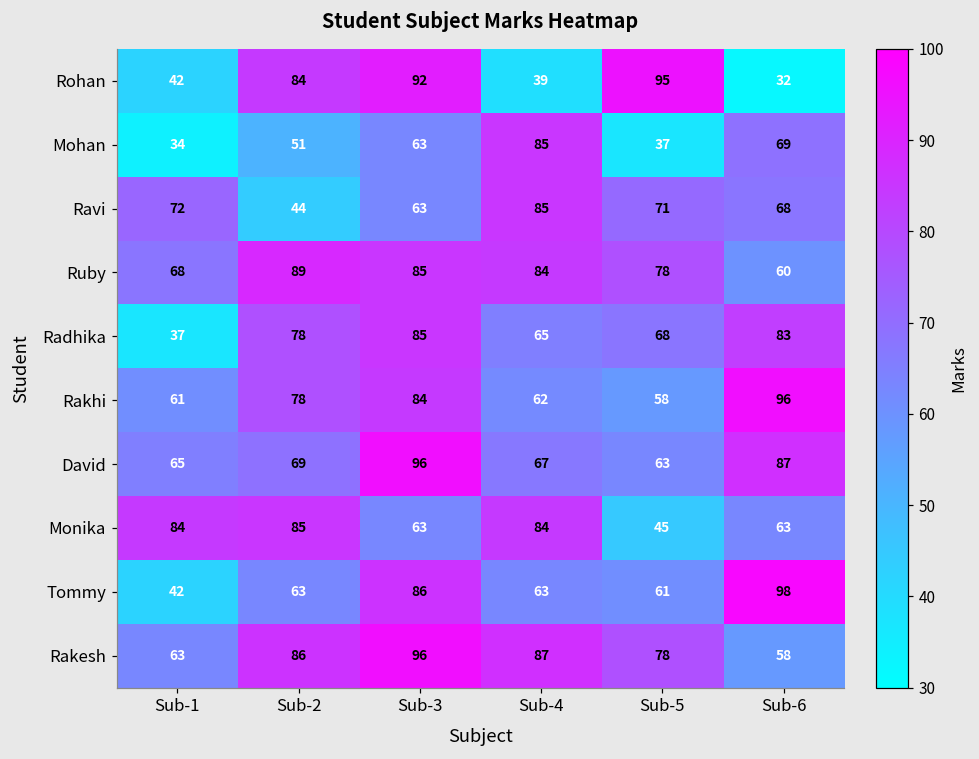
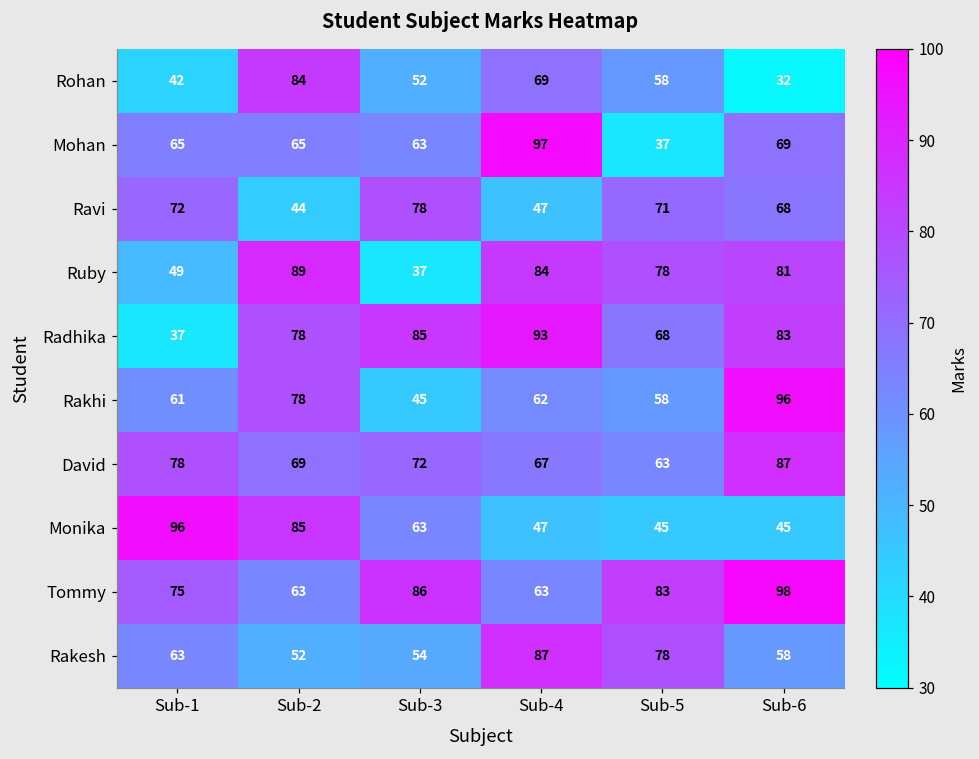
Rohan, Sub-3: 92 -> 52
Rohan, Sub-4: 39 -> 69
Rohan, Sub-5: 95 -> 58
Mohan, Sub-1: 34 -> 65
Mohan, Sub-2: 51 -> 65
Mohan, Sub-4: 85 -> 97
Ravi, Sub-3: 63 -> 78
Ravi, Sub-4: 85 -> 47
Ruby, Sub-1: 68 -> 49
Ruby, Sub-3: 85 -> 37
Ruby, Sub-6: 60 -> 81
Radhika, Sub-4: 65 -> 93
Rakhi, Sub-3: 84 -> 45
David, Sub-1: 65 -> 78
David, Sub-3: 96 -> 72
Monika, Sub-1: 84 -> 96
Monika, Sub-4: 84 -> 47
Monika, Sub-6: 63 -> 45
Tommy, Sub-1: 42 -> 75
Tommy, Sub-5: 61 -> 83
Rakesh, Sub-2: 86 -> 52
Rakesh, Sub-3: 96 -> 54
